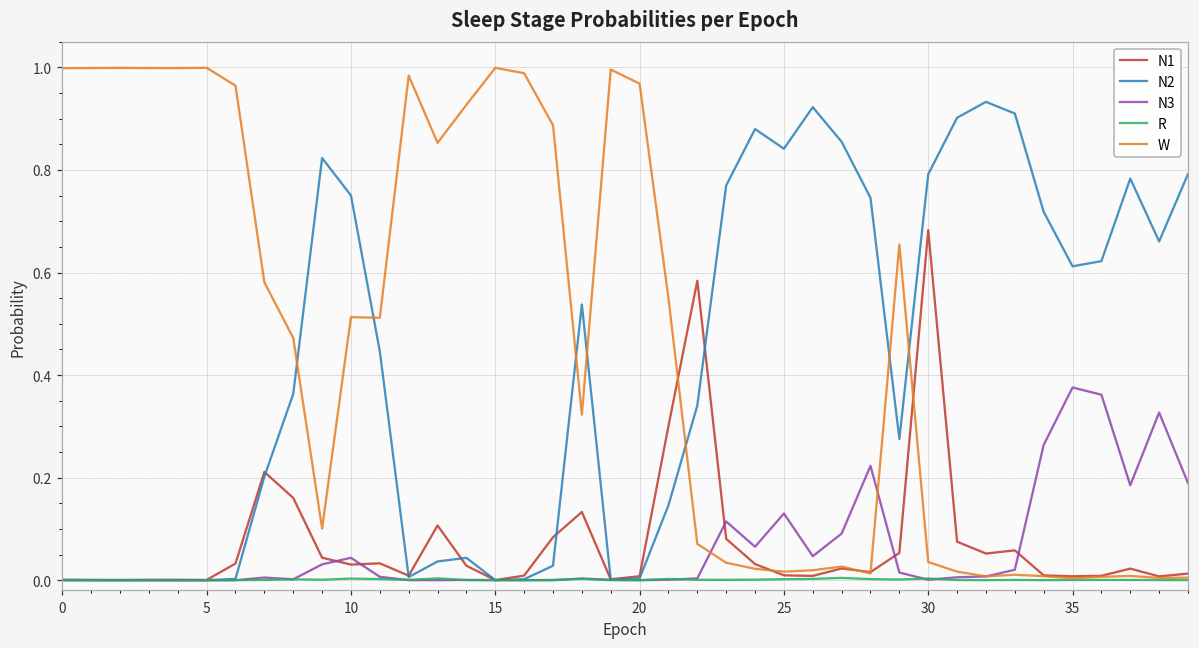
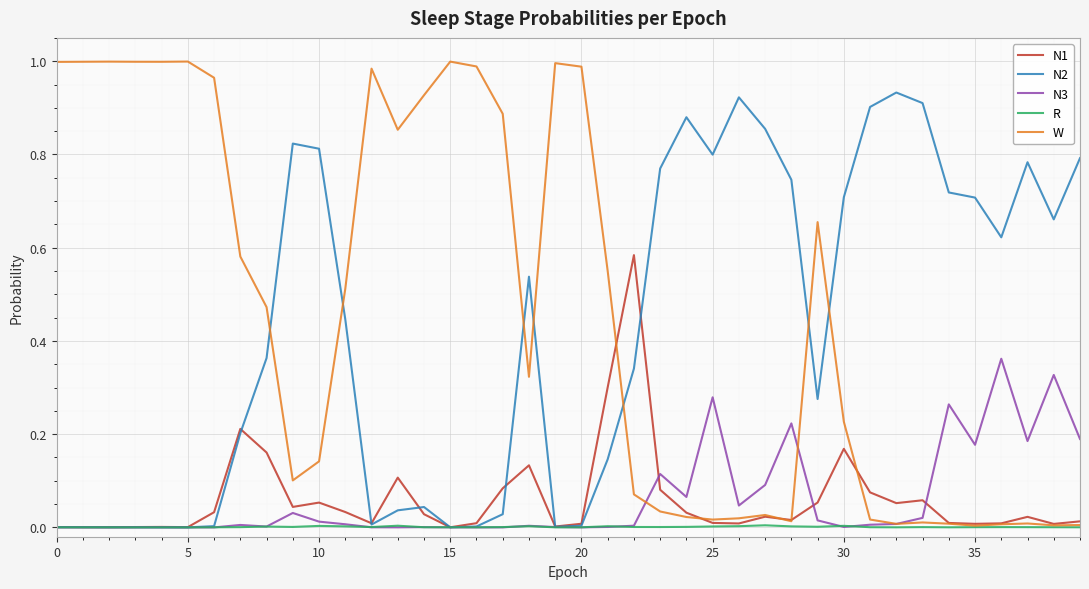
N1, 10: 0.03 -> 0.05
N2, 10: 0.75 -> 0.81
N3, 10: 0.04 -> 0.01
W, 10: 0.51 -> 0.14
W, 20: 0.97 -> 0.99
N2, 25: 0.84 -> 0.80
N3, 25: 0.13 -> 0.28
N1, 30: 0.68 -> 0.17
N2, 30: 0.79 -> 0.71
W, 30: 0.04 -> 0.23
N2, 35: 0.61 -> 0.71
N3, 35: 0.38 -> 0.18
